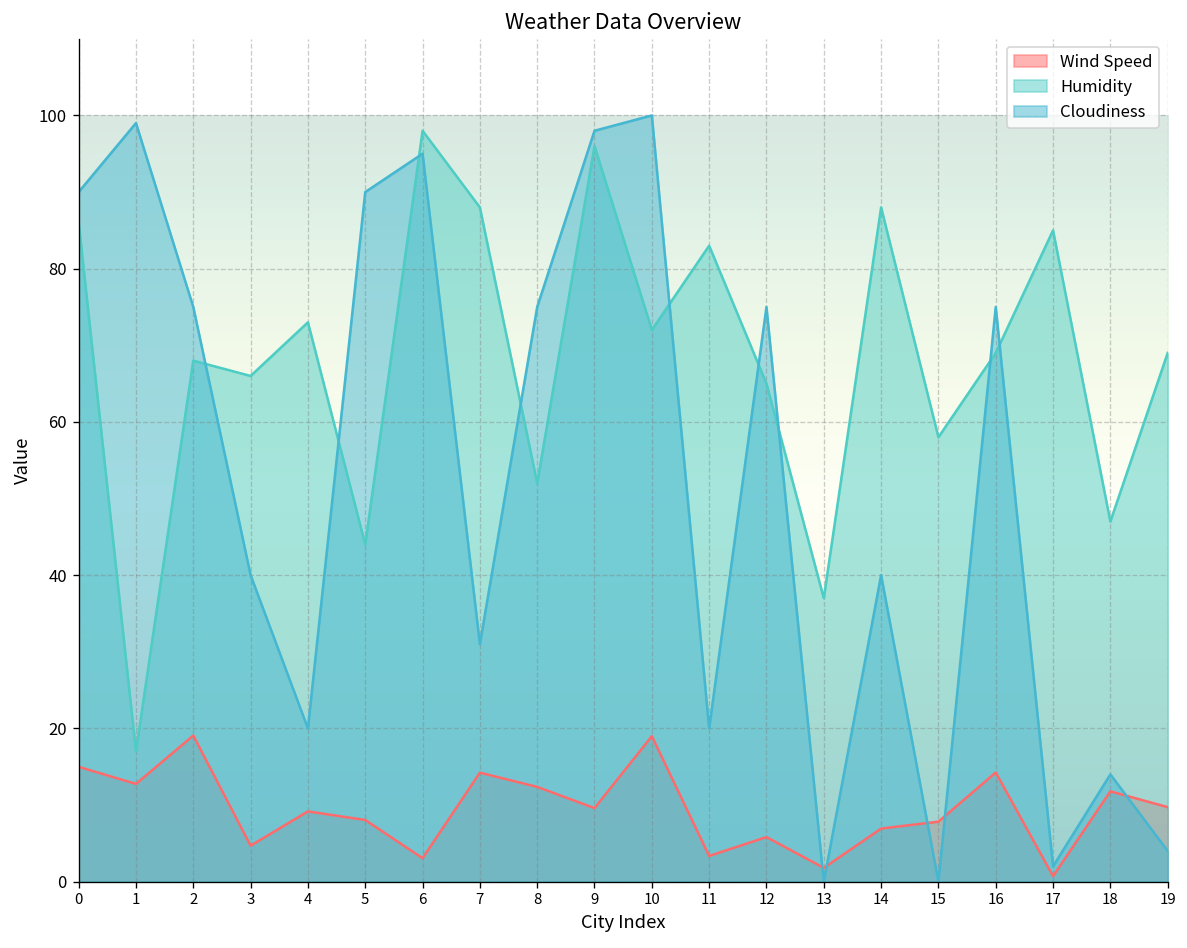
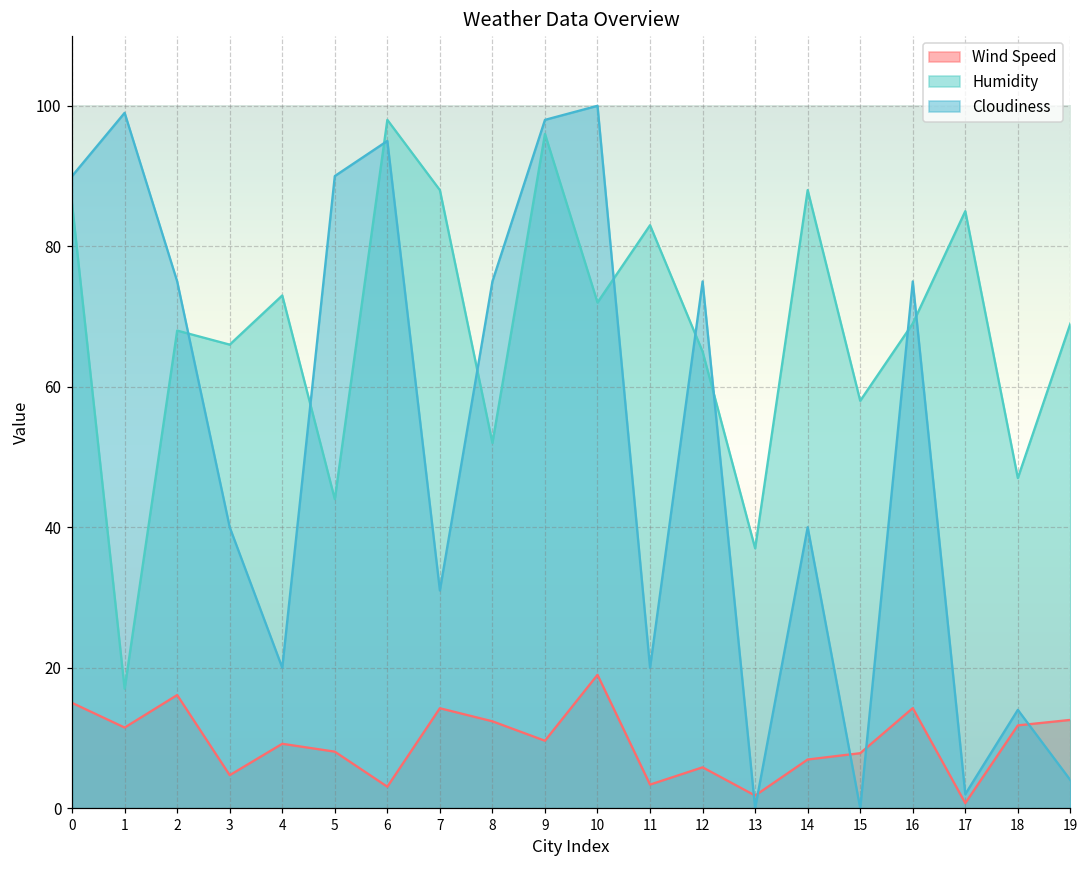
Wind Speed, 1: 13 -> 11
Wind Speed, 2: 19 -> 16
Wind Speed, 19: 10 -> 13
